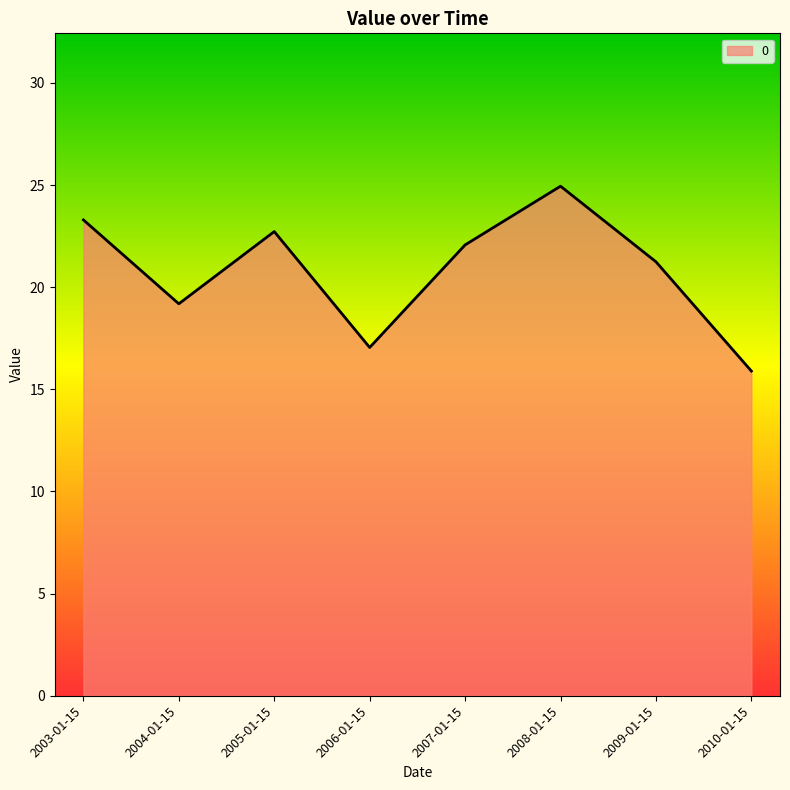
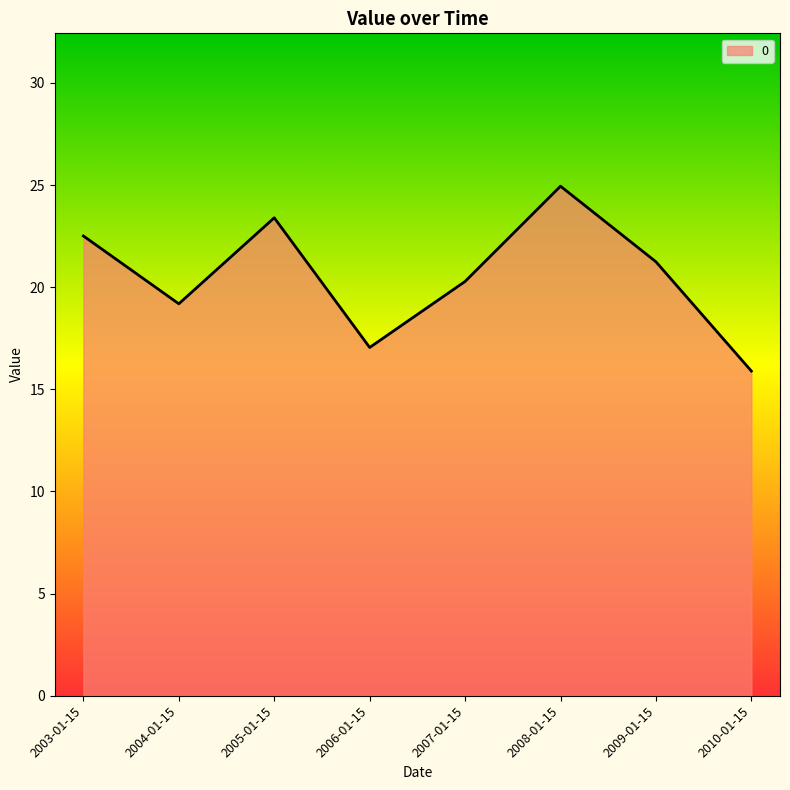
2003-01-15: 23.3 -> 22.5
2005-01-15: 22.7 -> 23.4
2007-01-15: 22.1 -> 20.3
